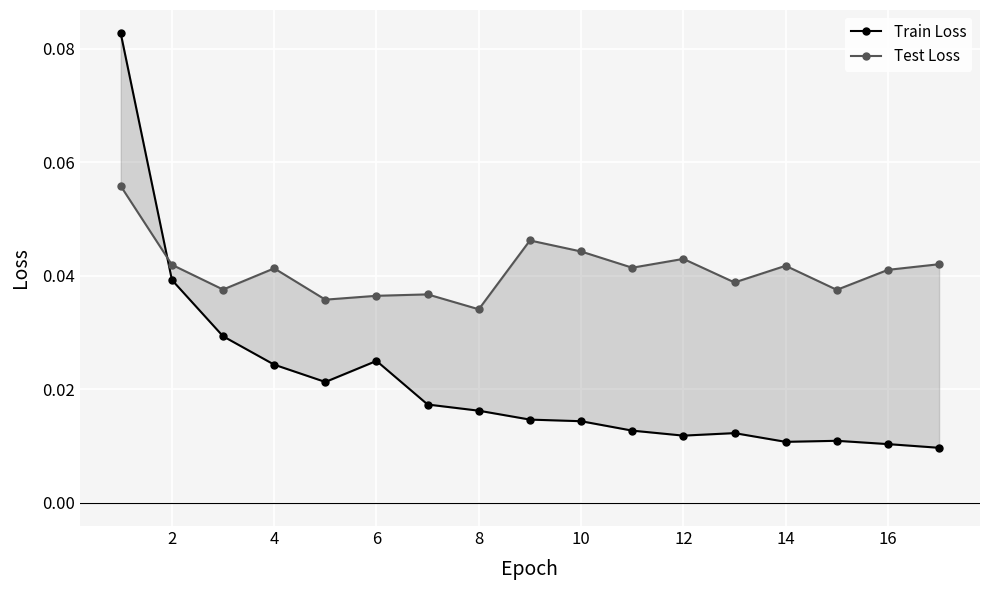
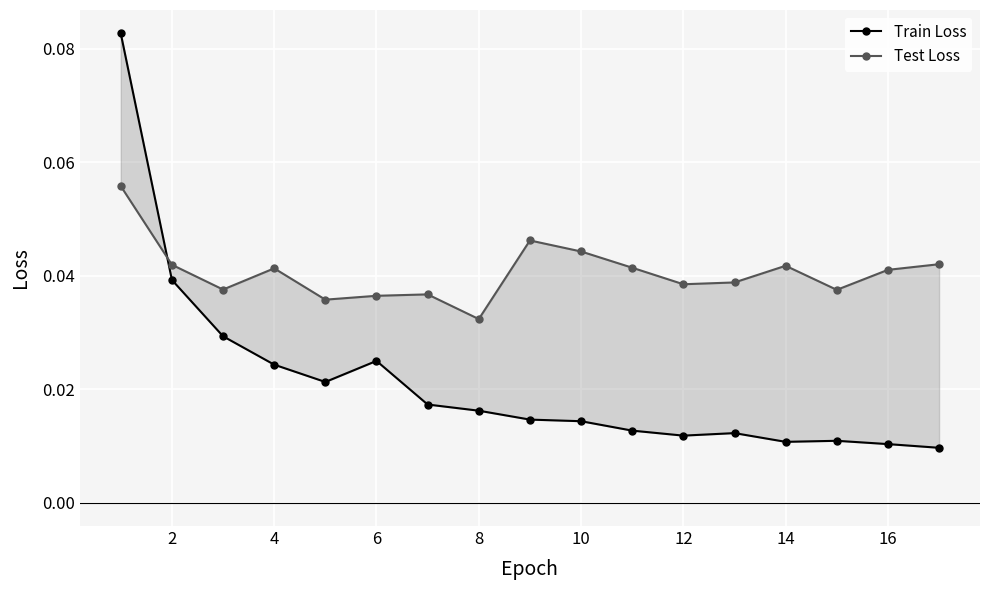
Test Loss, 8: 0.034 -> 0.032
Test Loss, 12: 0.043 -> 0.038
